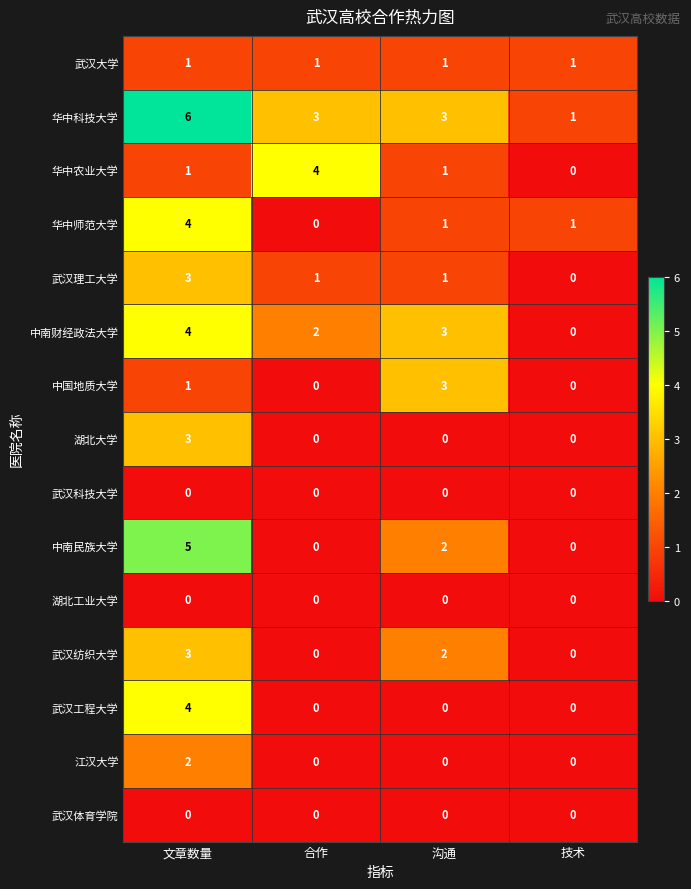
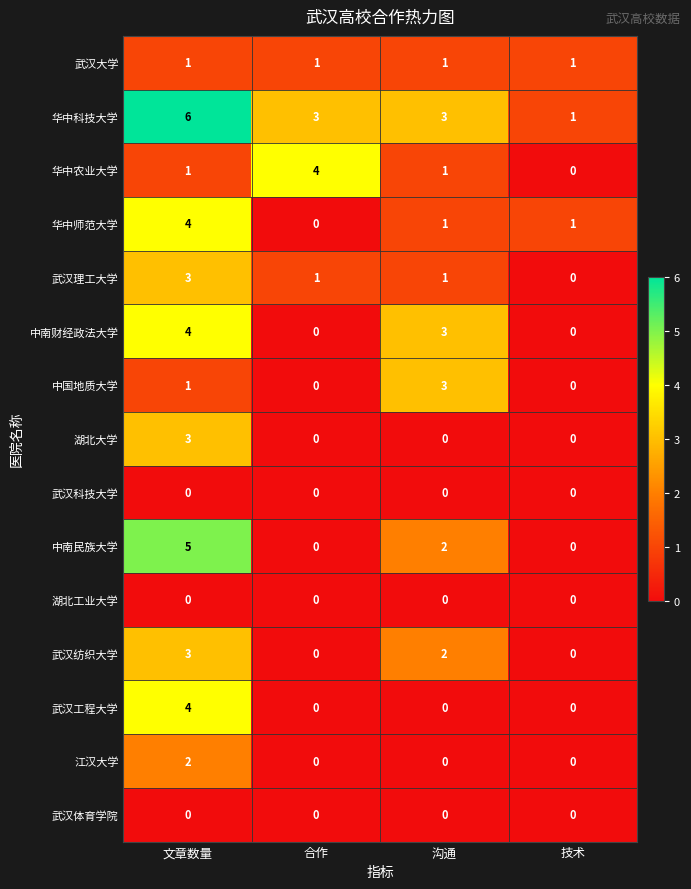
中南财经政法大学, 合作: 2 -> 0
